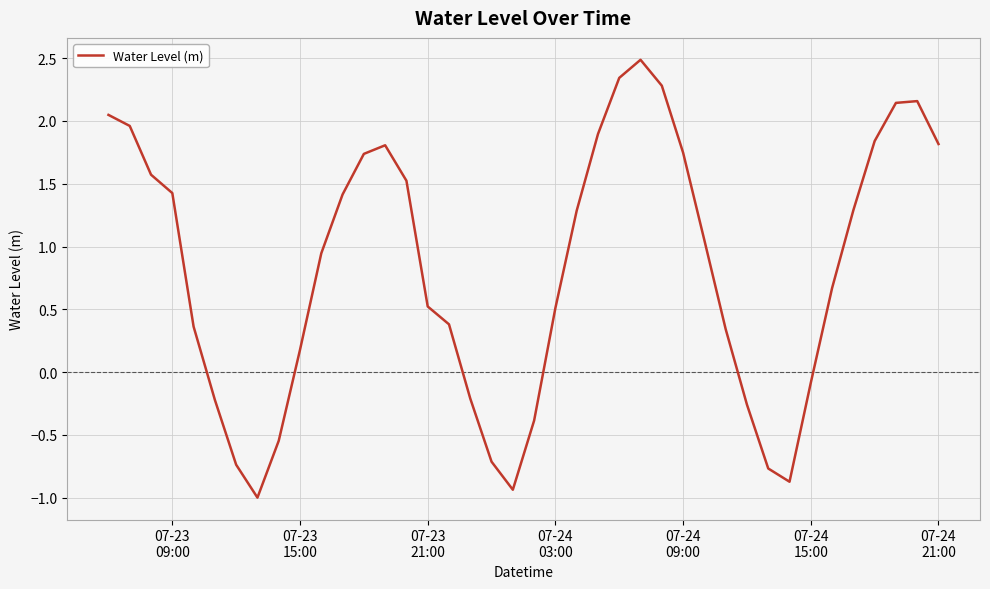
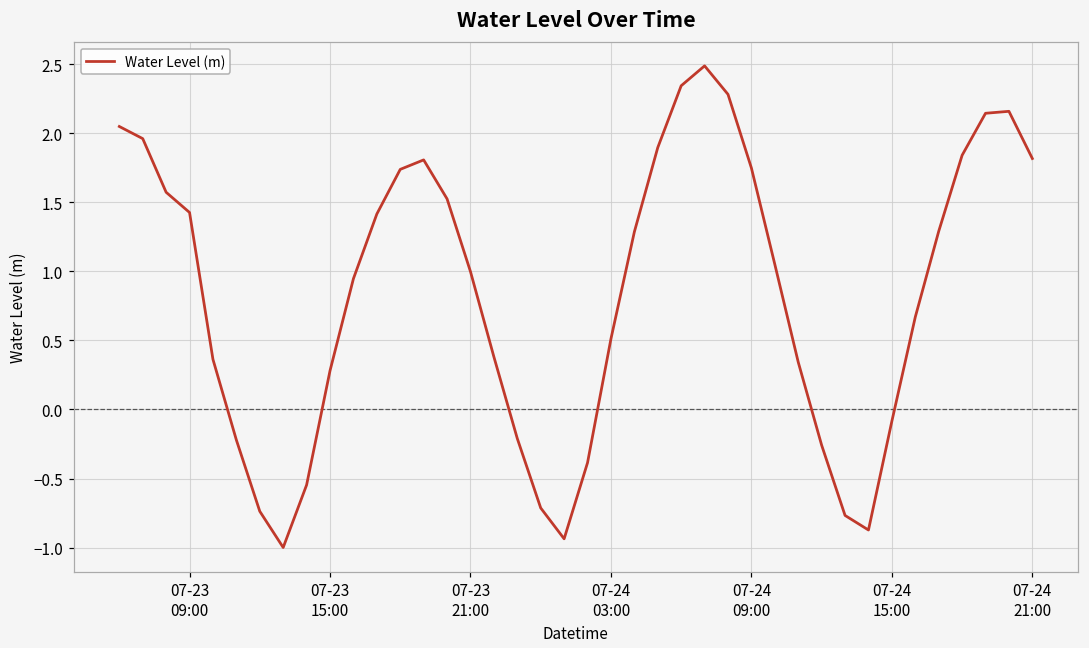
07-23 15:00: 0.18 -> 0.28
07-23 21:00: 0.52 -> 1.00
